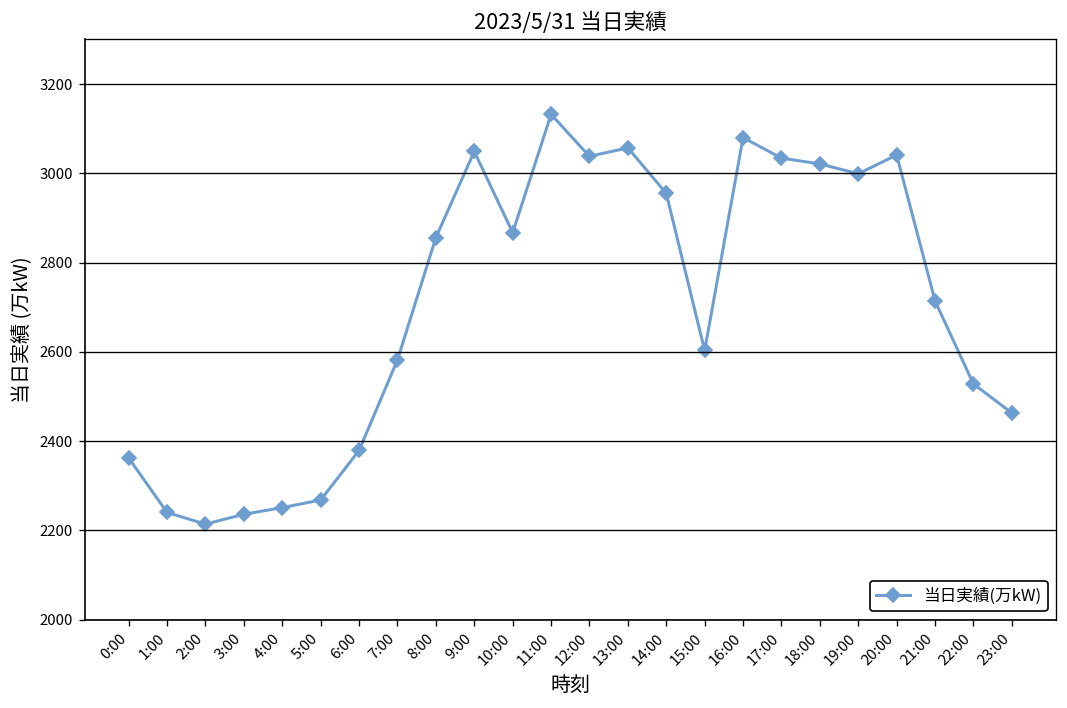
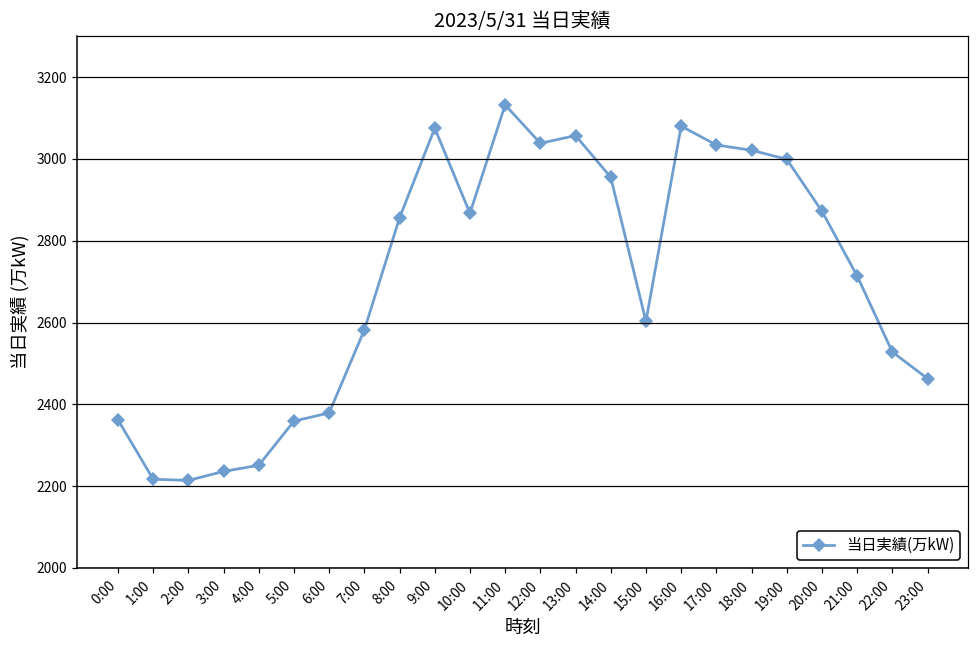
1:00: 2240 -> 2220
5:00: 2270 -> 2360
9:00: 3050 -> 3080
20:00: 3040 -> 2870
